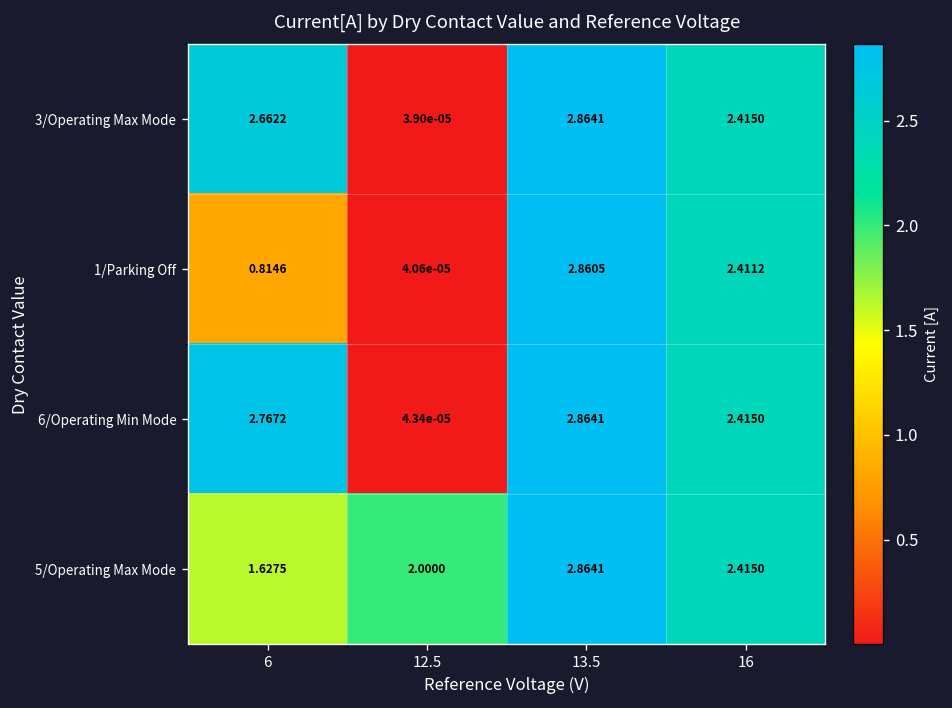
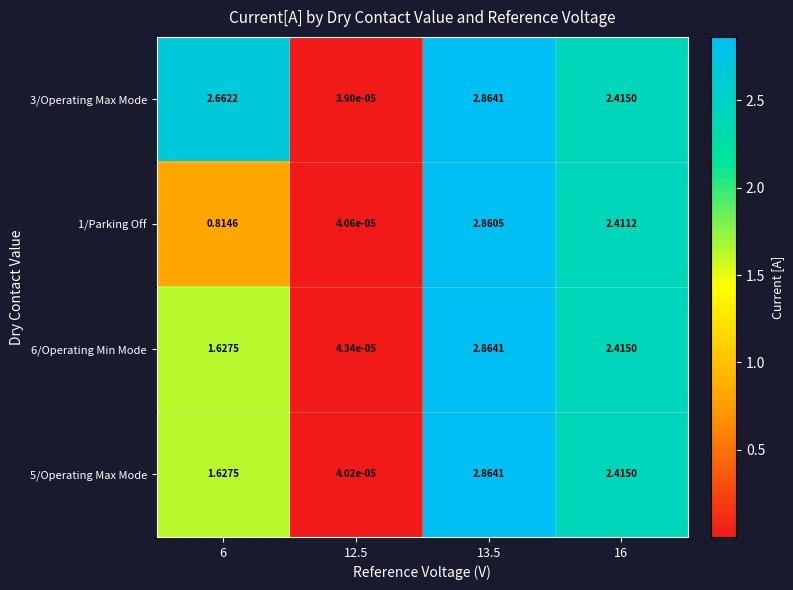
6/Operating Min Mode, 6: 2.7672 -> 1.6275
5/Operating Max Mode, 12.5: 2.0000 -> 4.02e-05
